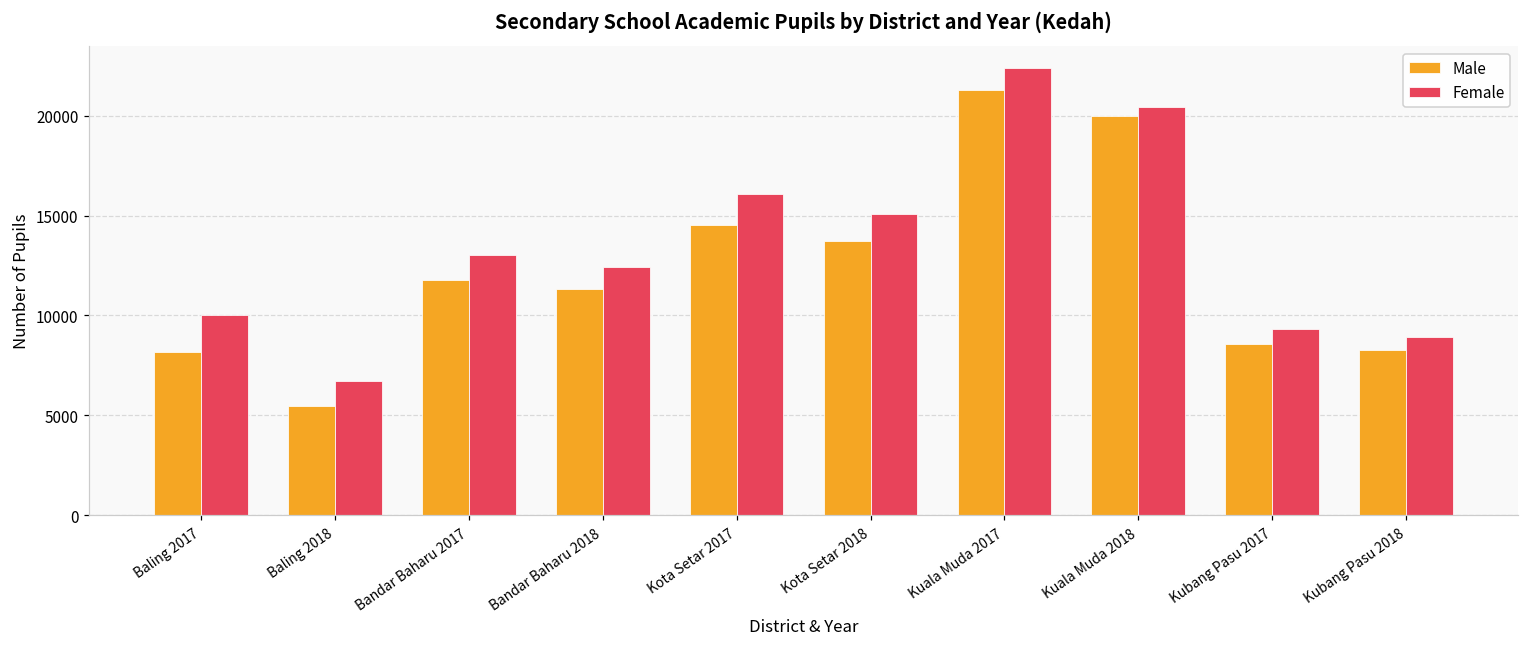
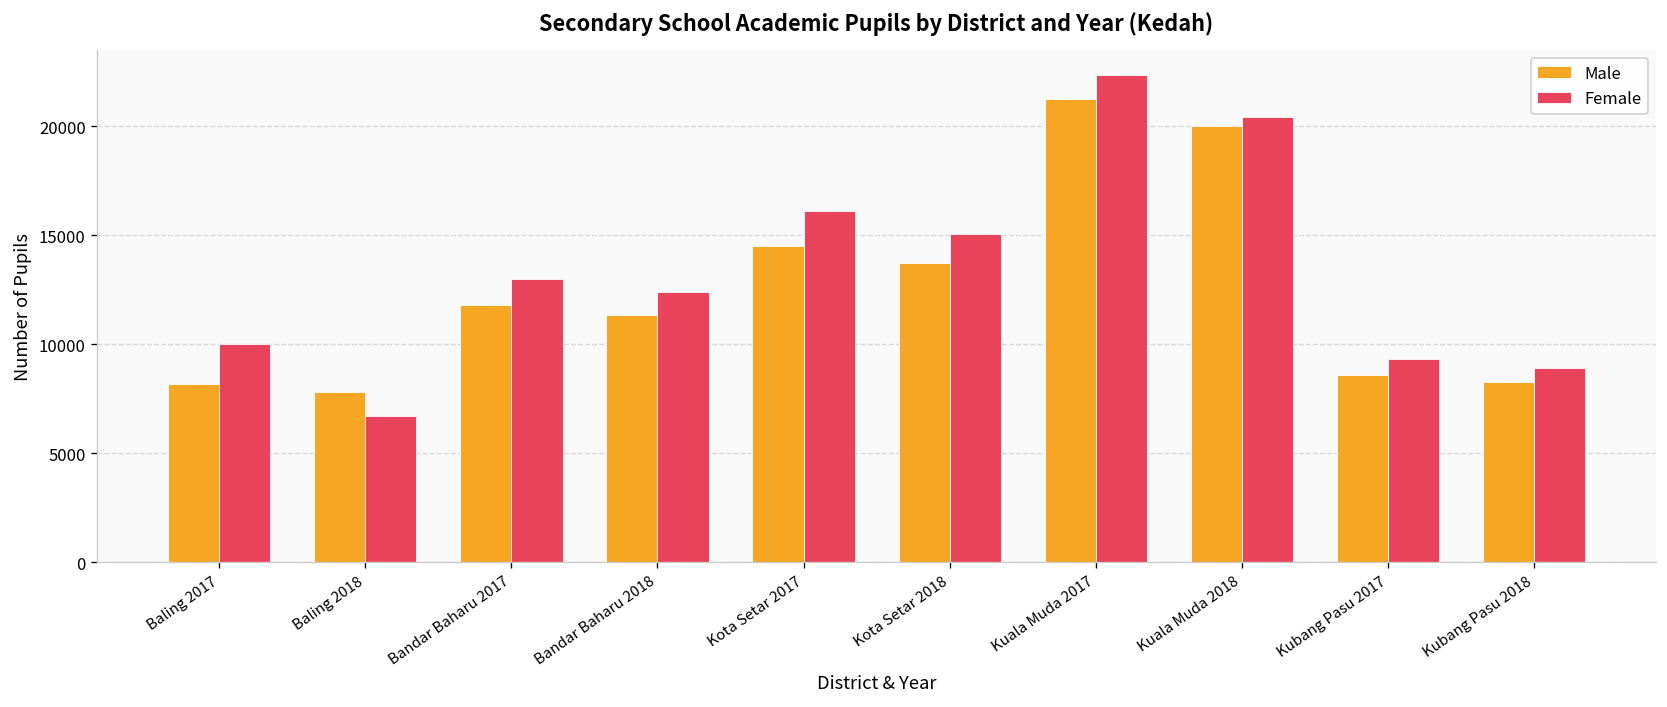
Male, Baling 2018: 5500 -> 7800
